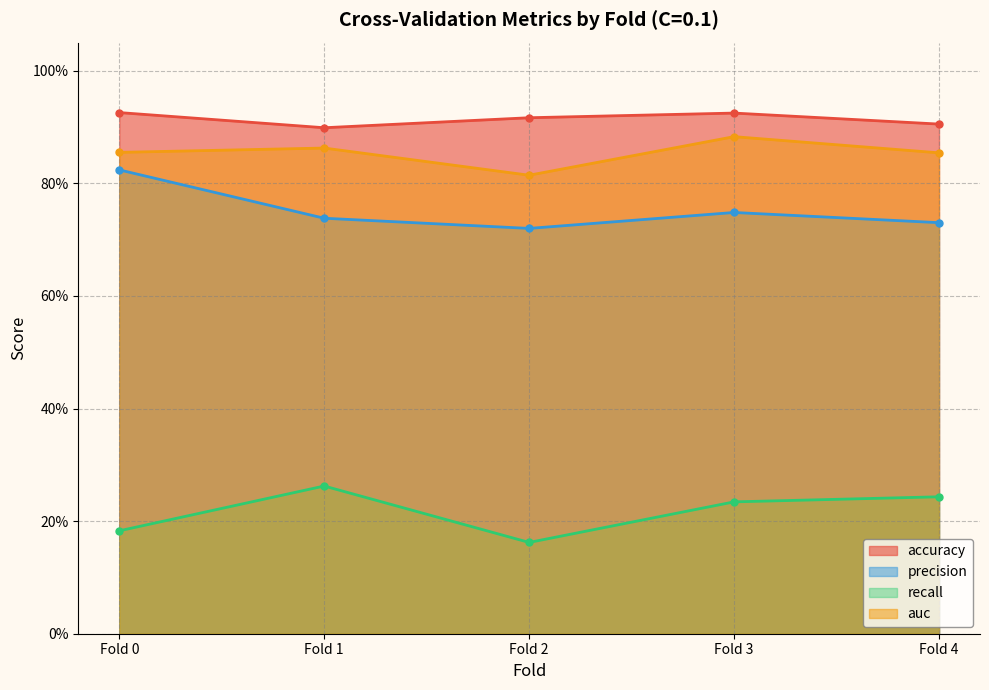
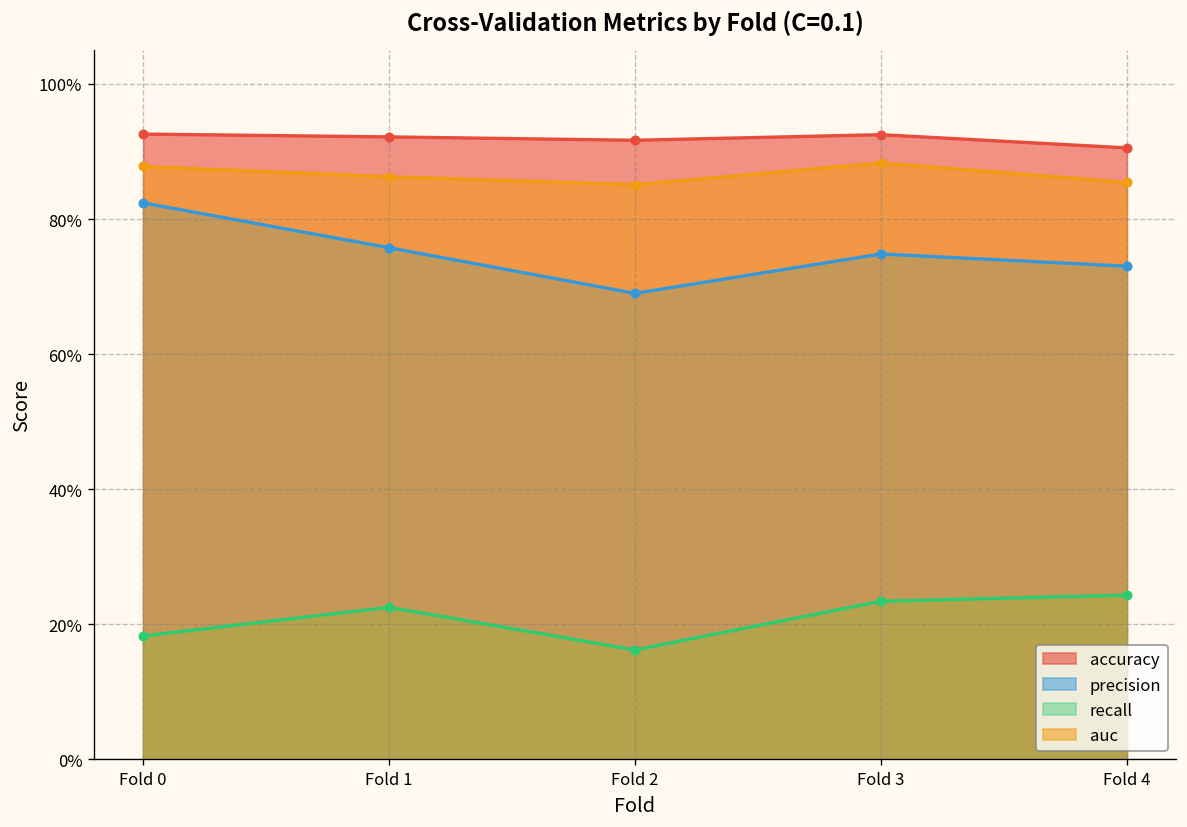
auc, Fold 0: 86% -> 88%
accuracy, Fold 1: 90% -> 92%
precision, Fold 1: 74% -> 76%
recall, Fold 1: 26% -> 23%
precision, Fold 2: 72% -> 69%
auc, Fold 2: 81% -> 85%
